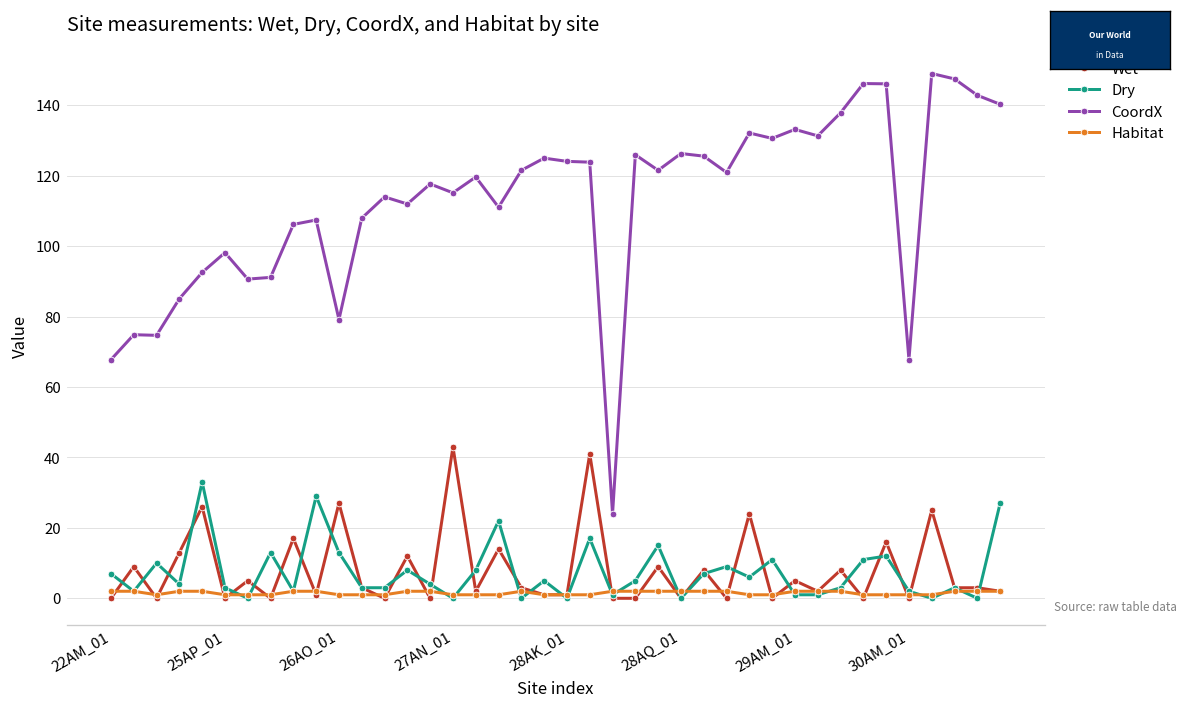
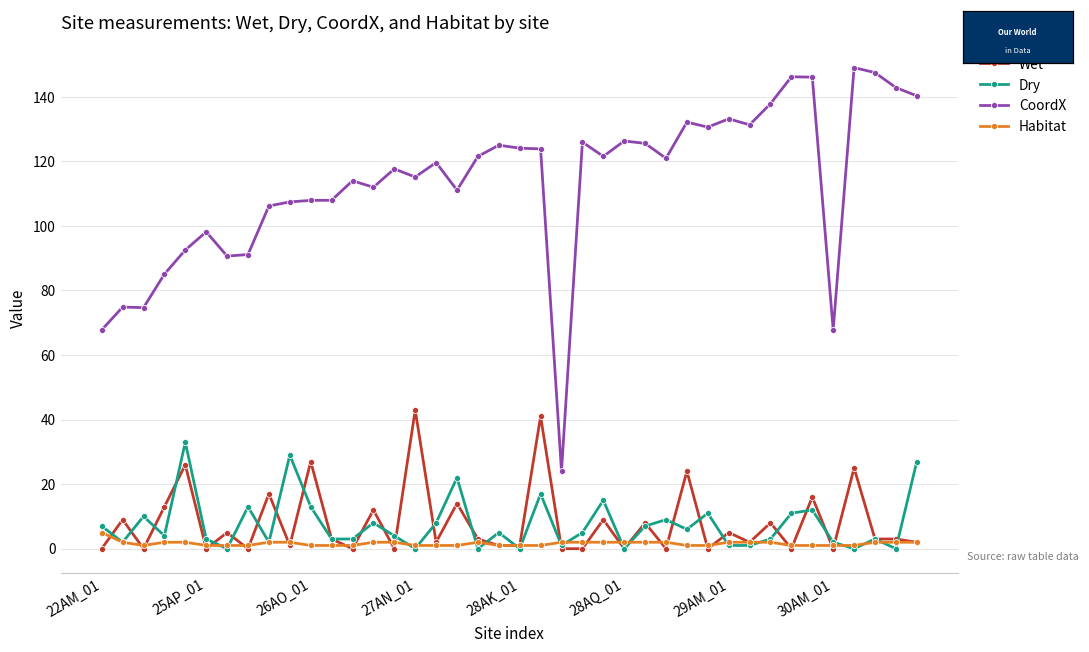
Habitat, 22AM_01: 2 -> 5
CoordX, 26AO_01: 79 -> 108
